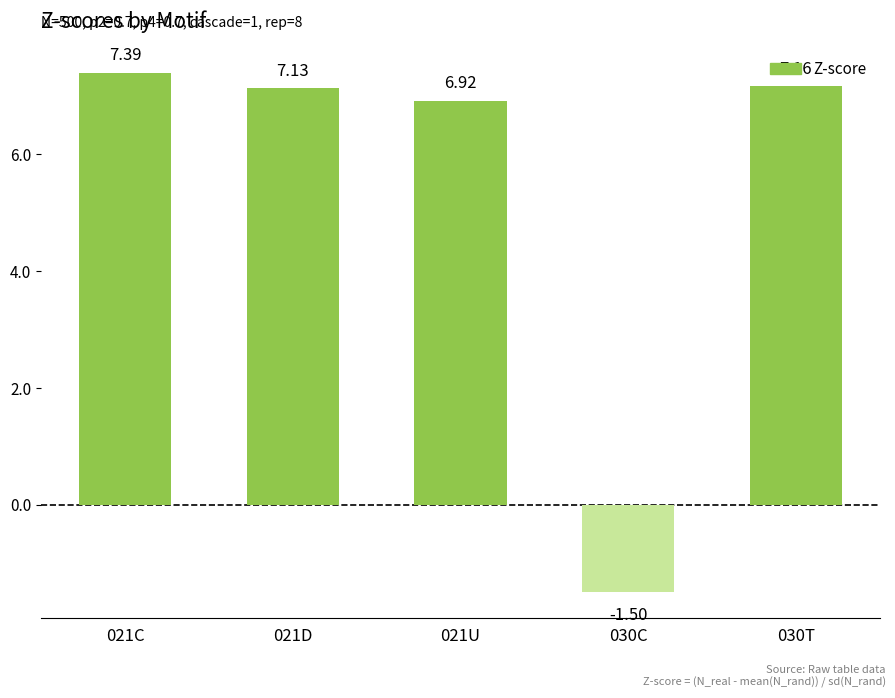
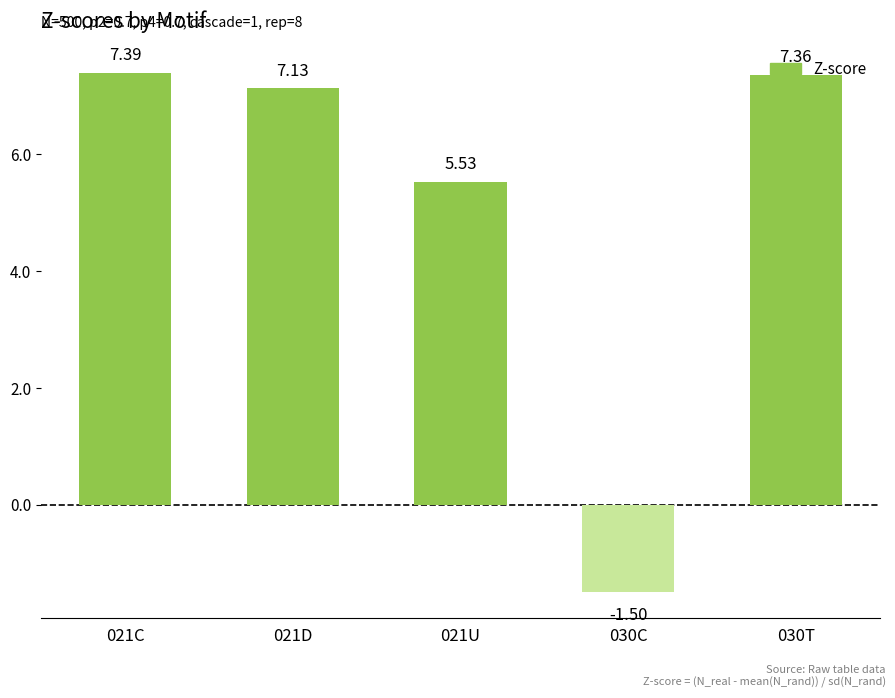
021U: 6.92 -> 5.53
030T: 7.16 -> 7.36
